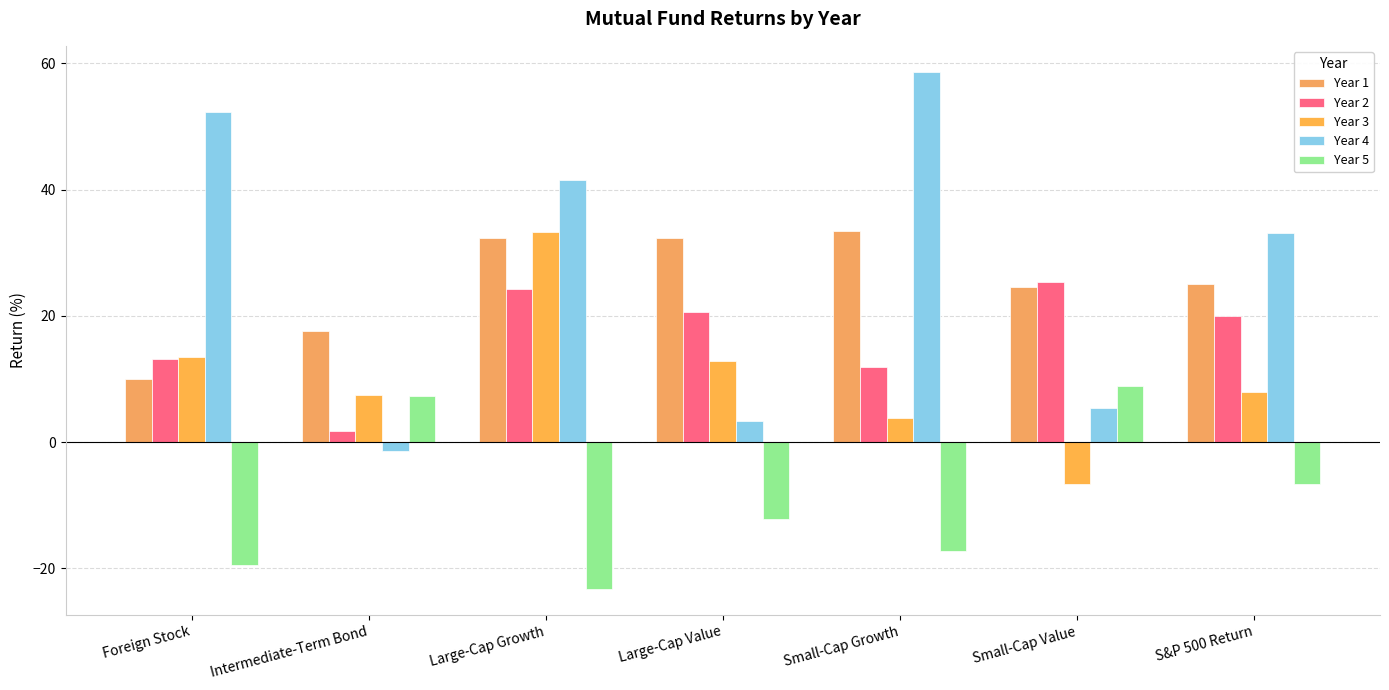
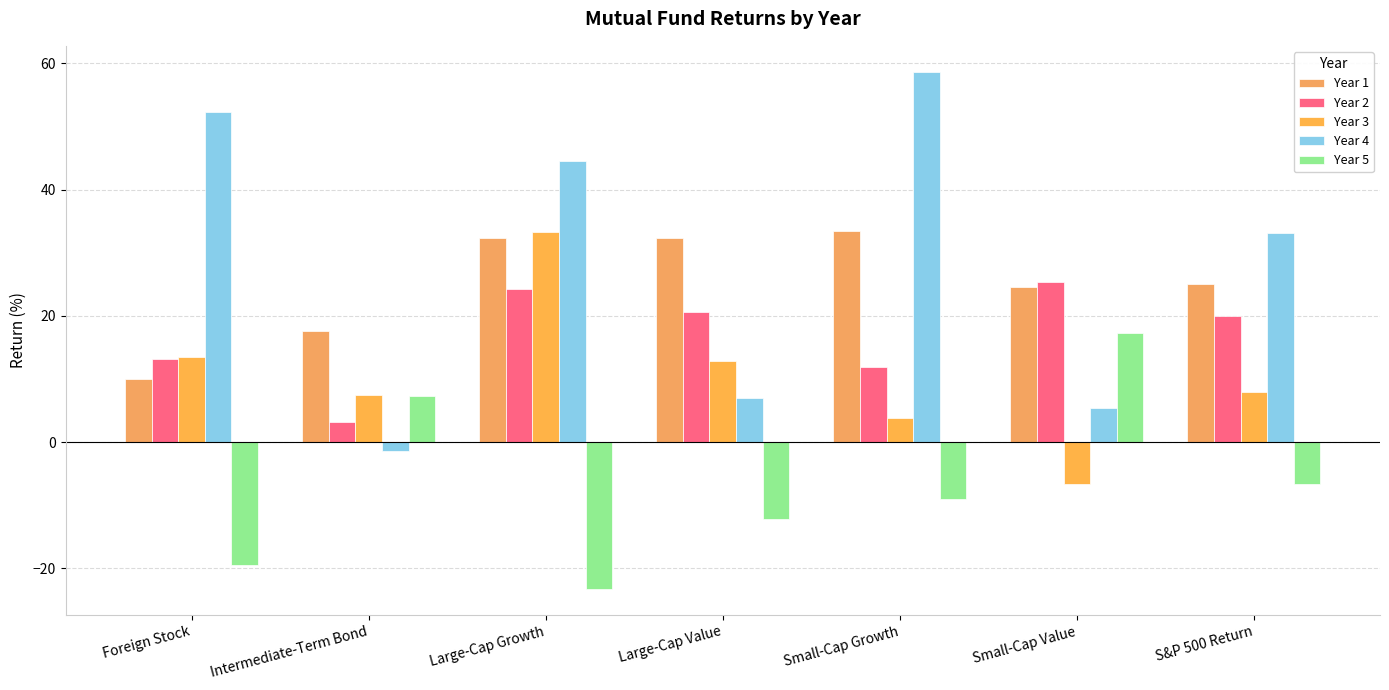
Year 2, Intermediate-Term Bond: 2 -> 3
Year 4, Large-Cap Growth: 41 -> 45
Year 4, Large-Cap Value: 3 -> 7
Year 5, Small-Cap Growth: -17 -> -9
Year 5, Small-Cap Value: 9 -> 17
